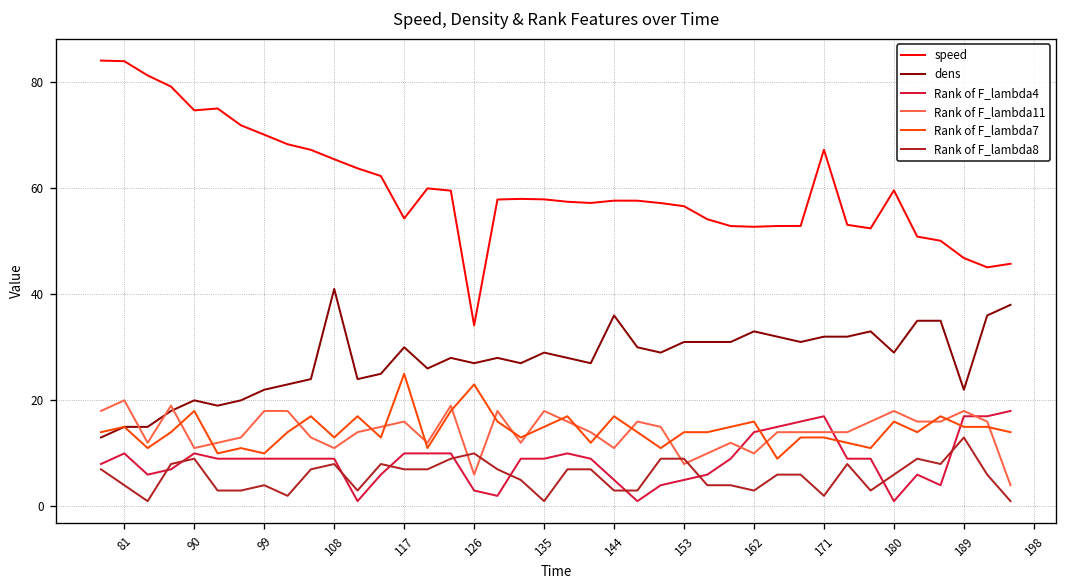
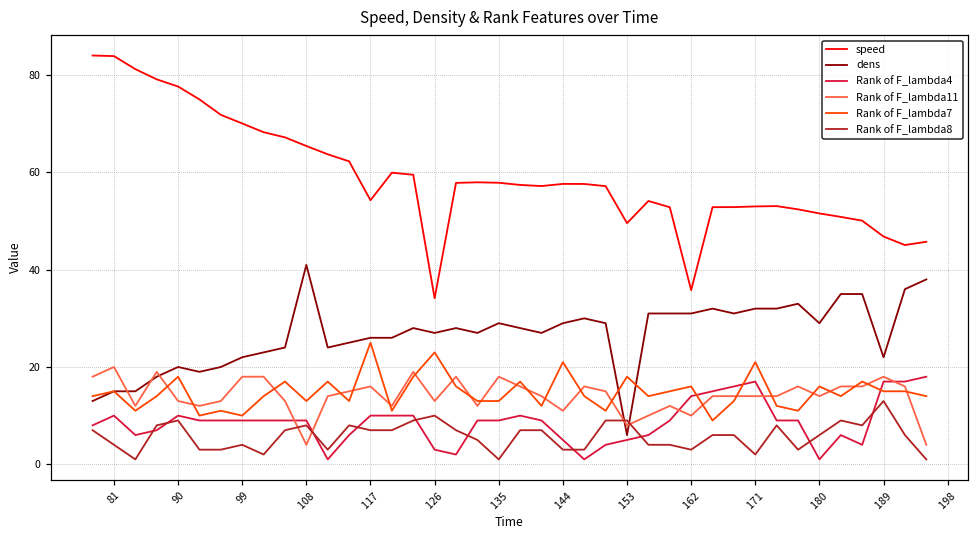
speed, 90: 75 -> 78
Rank of F_lambda11, 90: 11 -> 13
Rank of F_lambda11, 108: 11 -> 4
dens, 117: 30 -> 26
Rank of F_lambda11, 126: 6 -> 13
Rank of F_lambda7, 135: 15 -> 13
dens, 144: 36 -> 29
Rank of F_lambda7, 144: 17 -> 21
speed, 153: 57 -> 50
dens, 153: 31 -> 6
Rank of F_lambda7, 153: 14 -> 18
speed, 162: 53 -> 36
dens, 162: 33 -> 31
speed, 171: 67 -> 53
Rank of F_lambda7, 171: 13 -> 21
speed, 180: 60 -> 52
Rank of F_lambda11, 180: 18 -> 14
